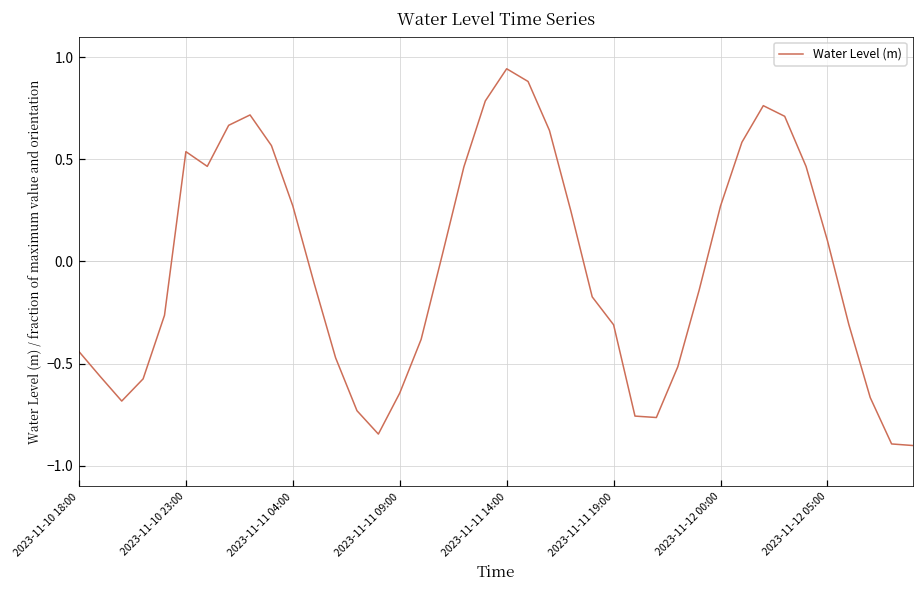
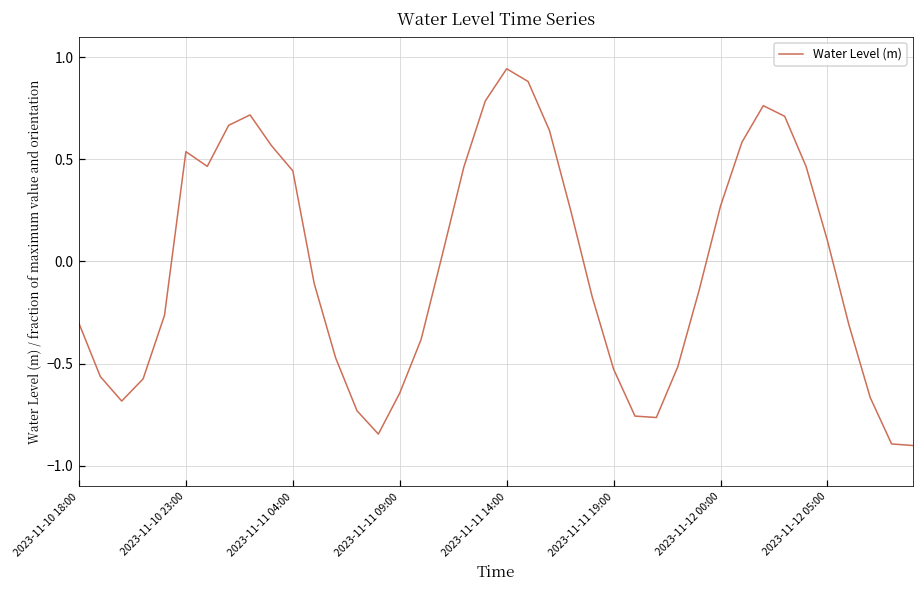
2023-11-10 18:00: -0.44 -> -0.30
2023-11-11 04:00: 0.27 -> 0.44
2023-11-11 19:00: -0.31 -> -0.53
